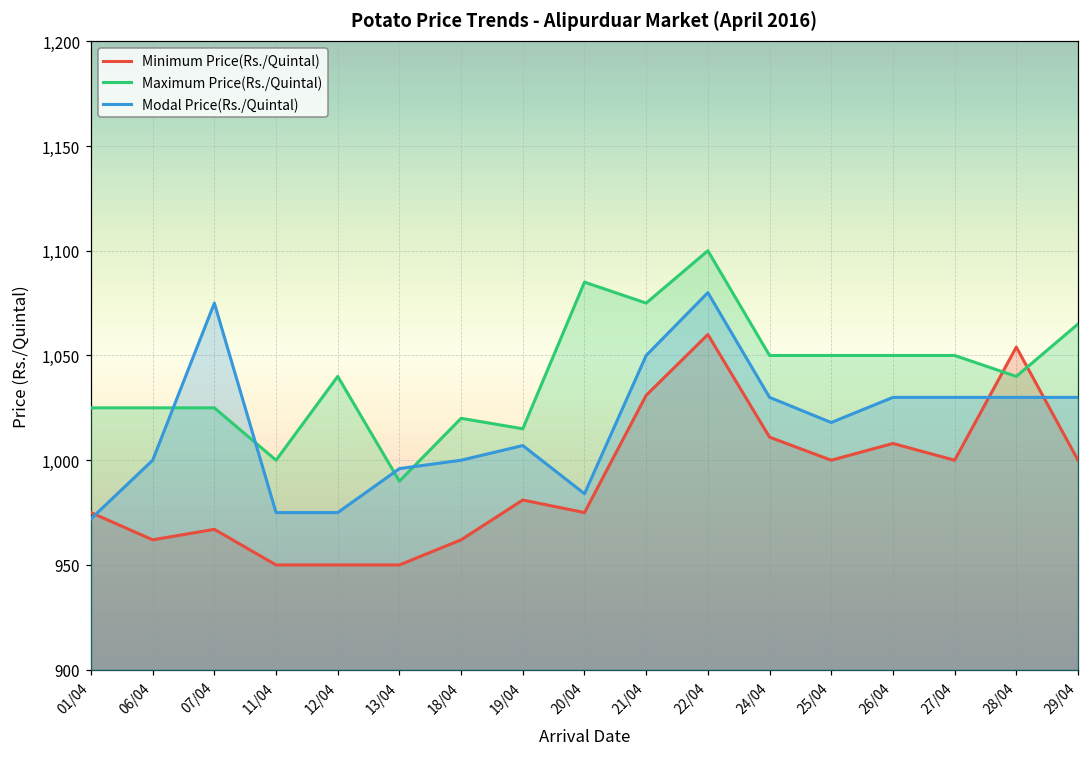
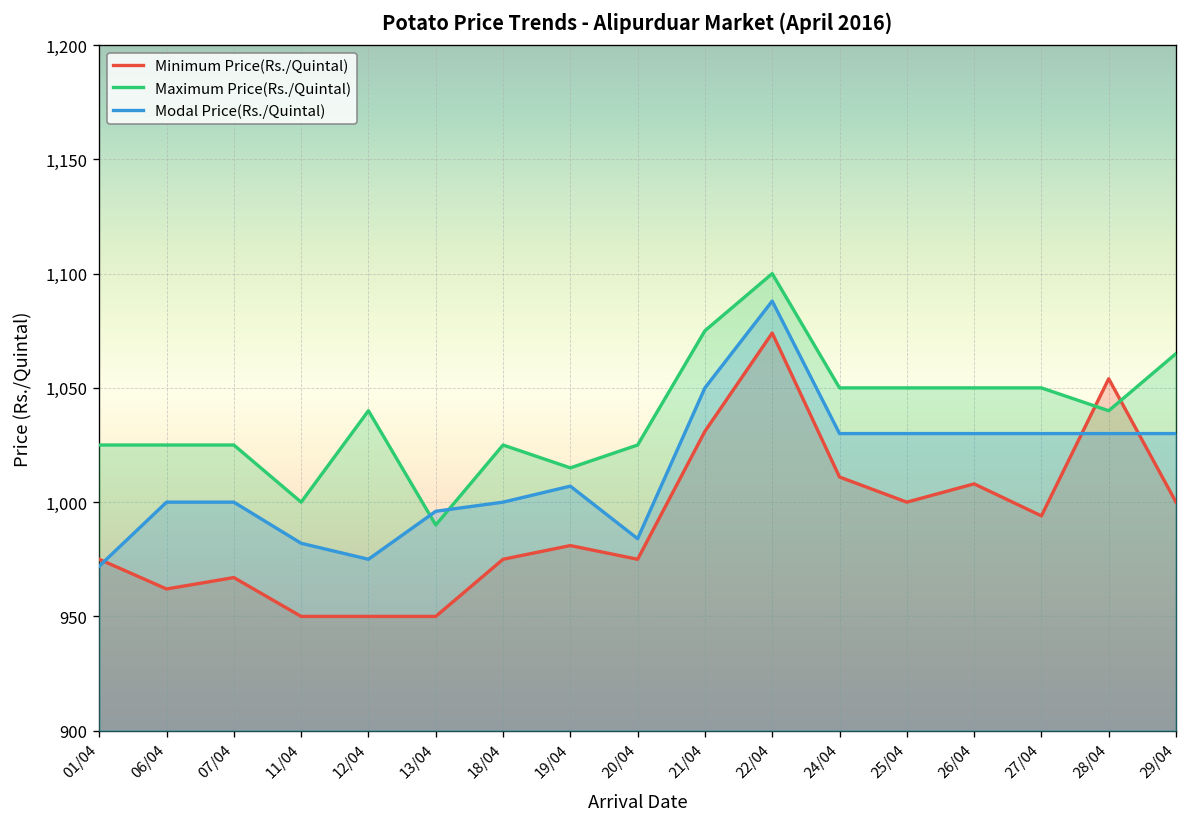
Modal Price(Rs./Quintal), 07/04: 1,075 -> 1,000
Modal Price(Rs./Quintal), 11/04: 975 -> 982
Minimum Price(Rs./Quintal), 18/04: 962 -> 975
Maximum Price(Rs./Quintal), 18/04: 1,020 -> 1,025
Maximum Price(Rs./Quintal), 20/04: 1,085 -> 1,025
Minimum Price(Rs./Quintal), 22/04: 1,060 -> 1,074
Modal Price(Rs./Quintal), 22/04: 1,080 -> 1,088
Modal Price(Rs./Quintal), 25/04: 1,018 -> 1,030
Minimum Price(Rs./Quintal), 27/04: 1,000 -> 994
